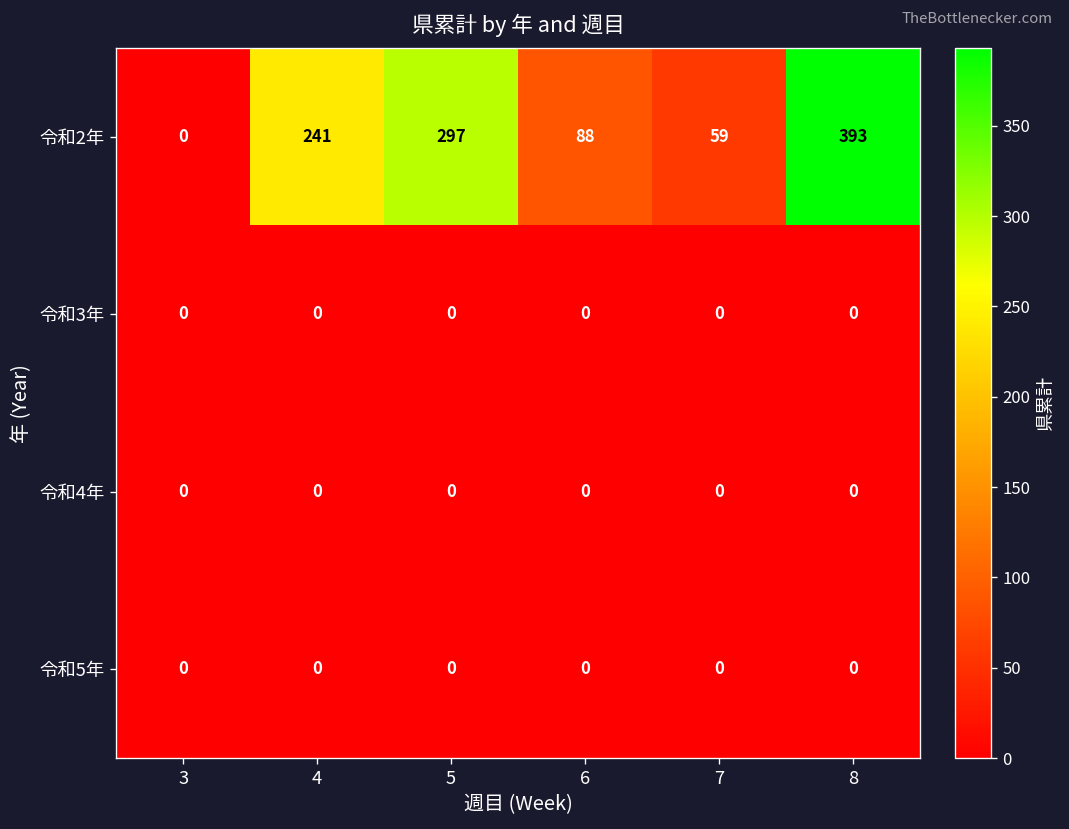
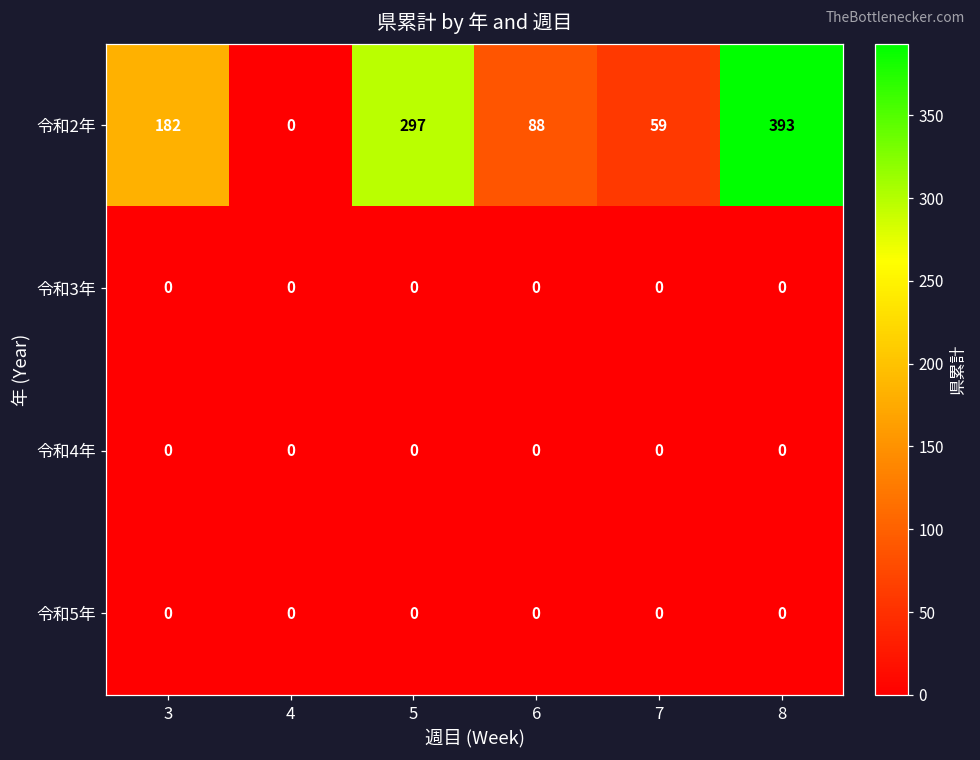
令和2年, 3: 0 -> 182
令和2年, 4: 241 -> 0
